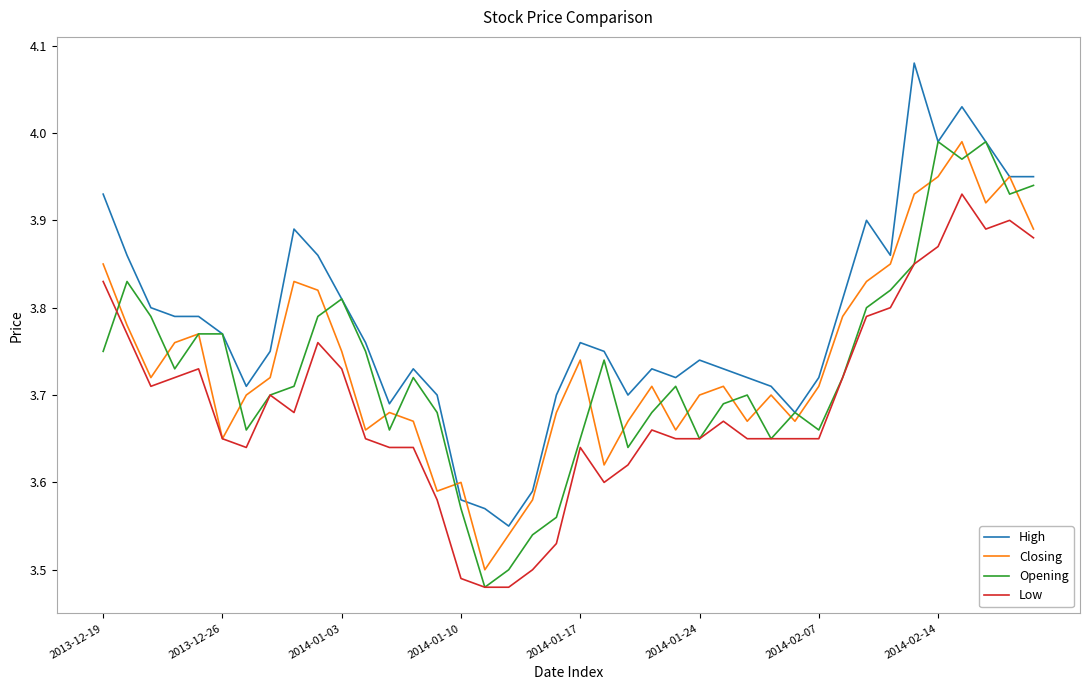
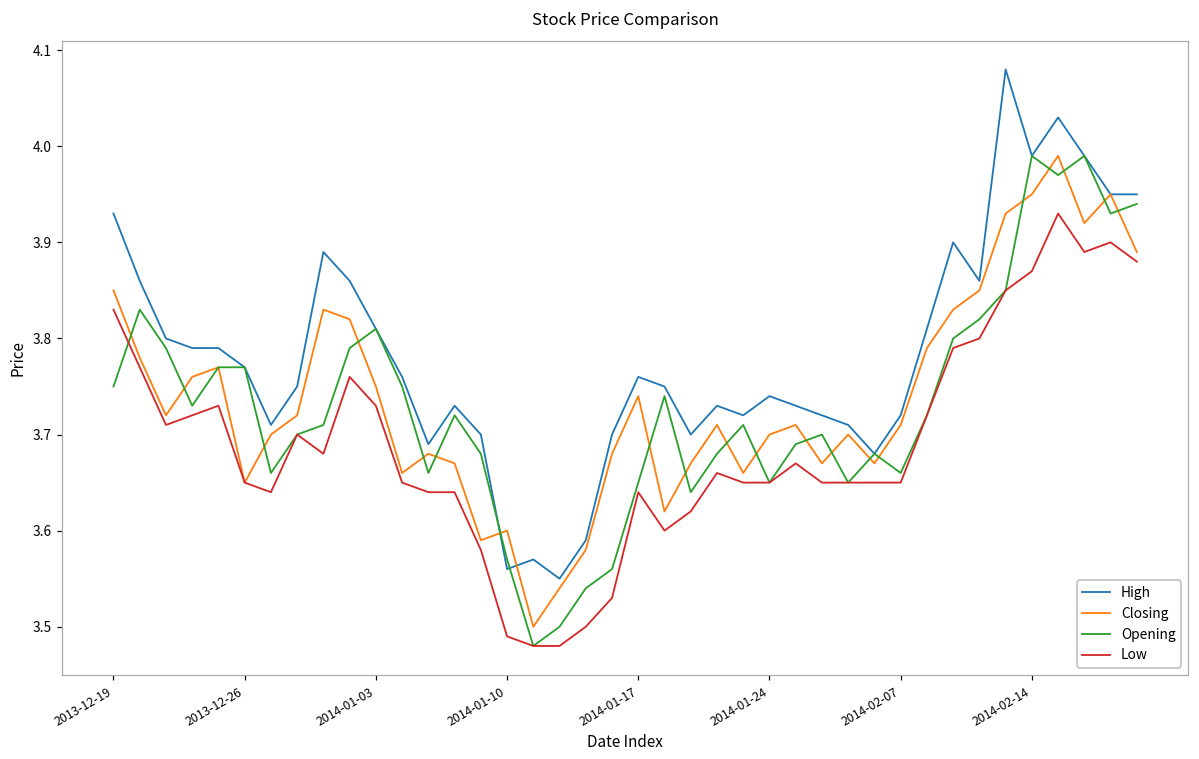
High, 2014-01-10: 3.58 -> 3.56
